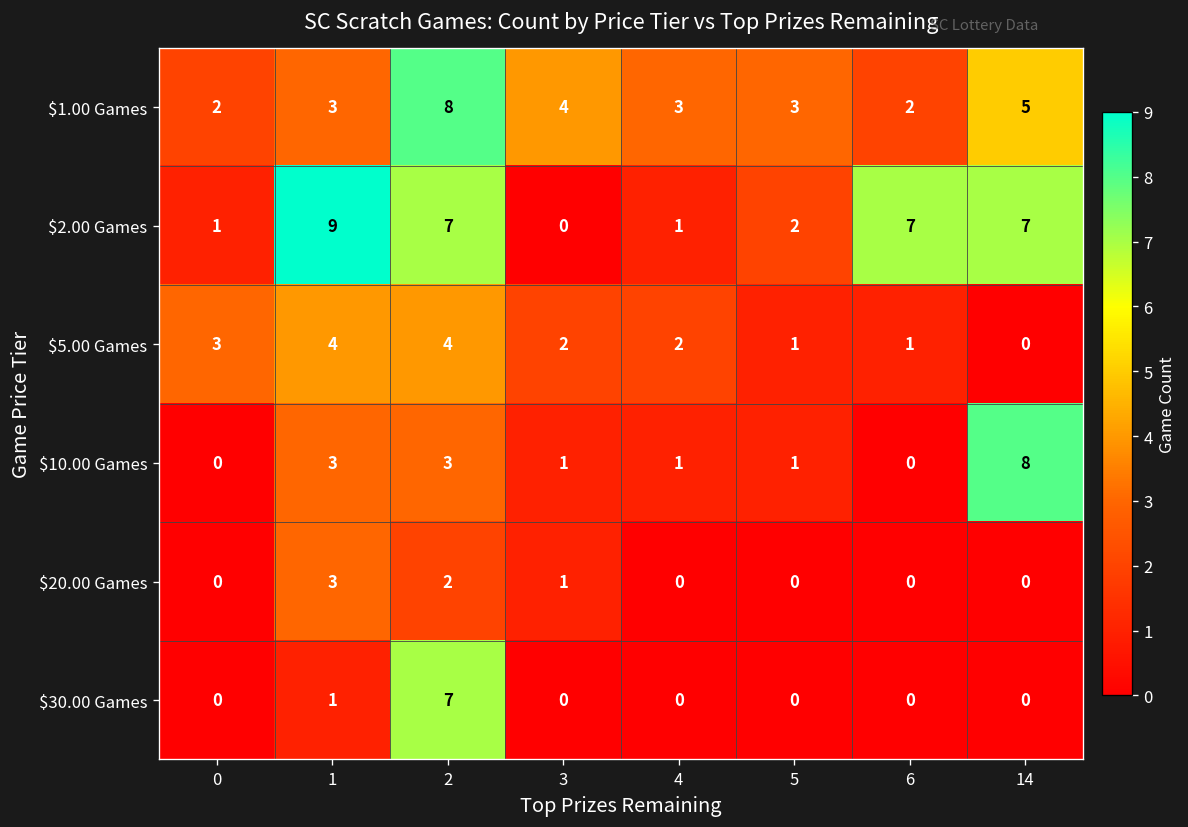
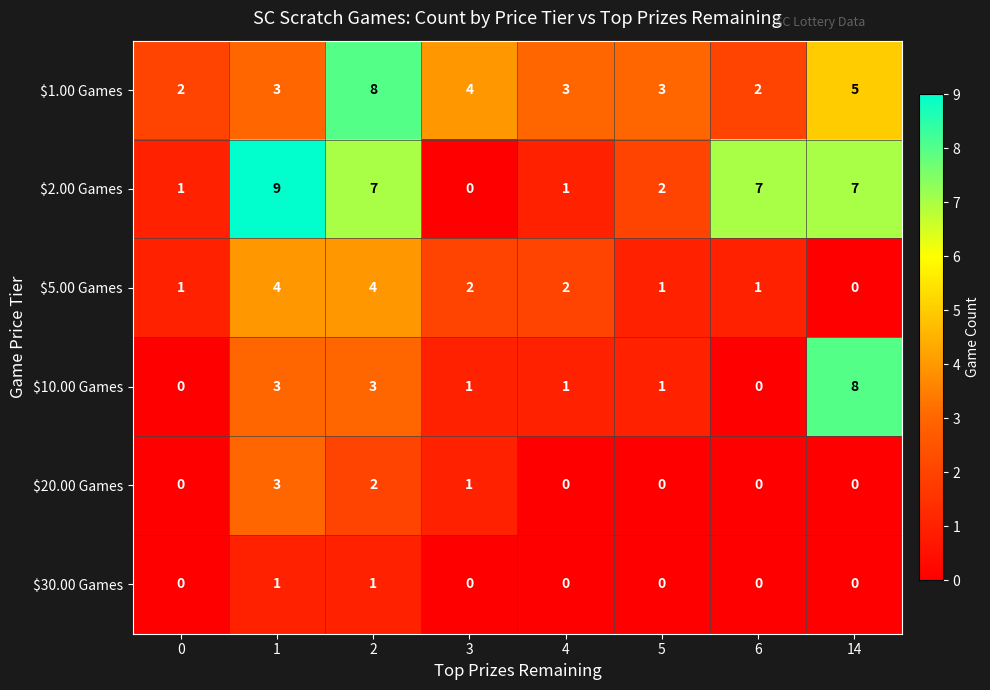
$5.00 Games, 0: 3 -> 1
$30.00 Games, 2: 7 -> 1
